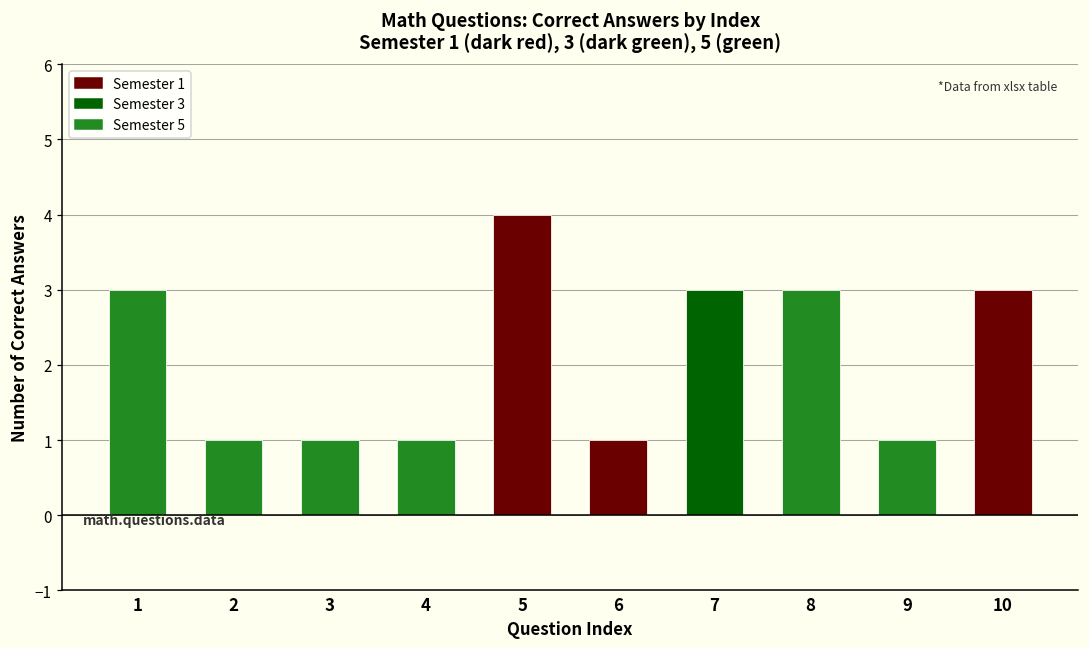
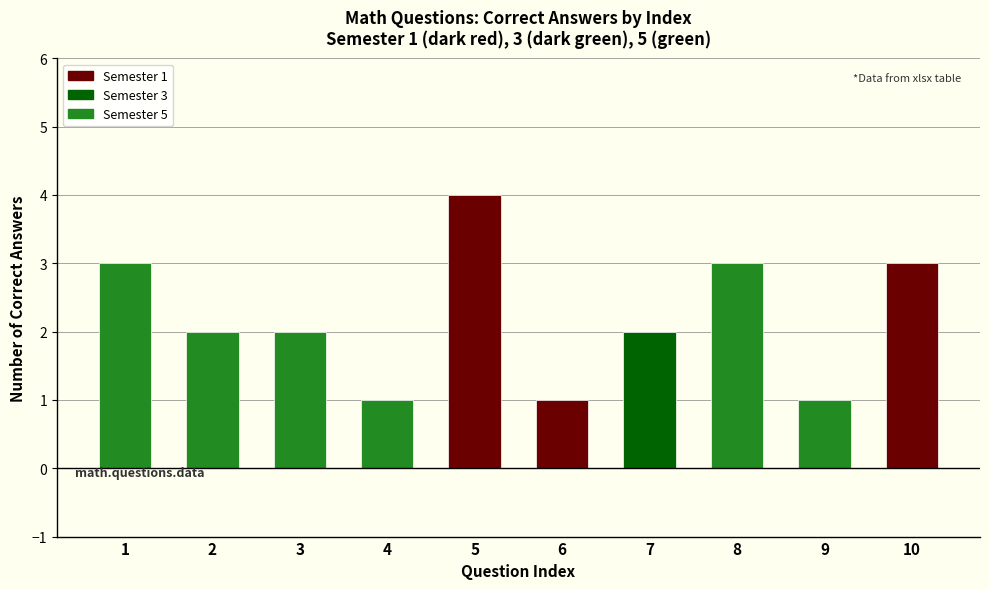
2: 1 -> 2
3: 1 -> 2
7: 3 -> 2
